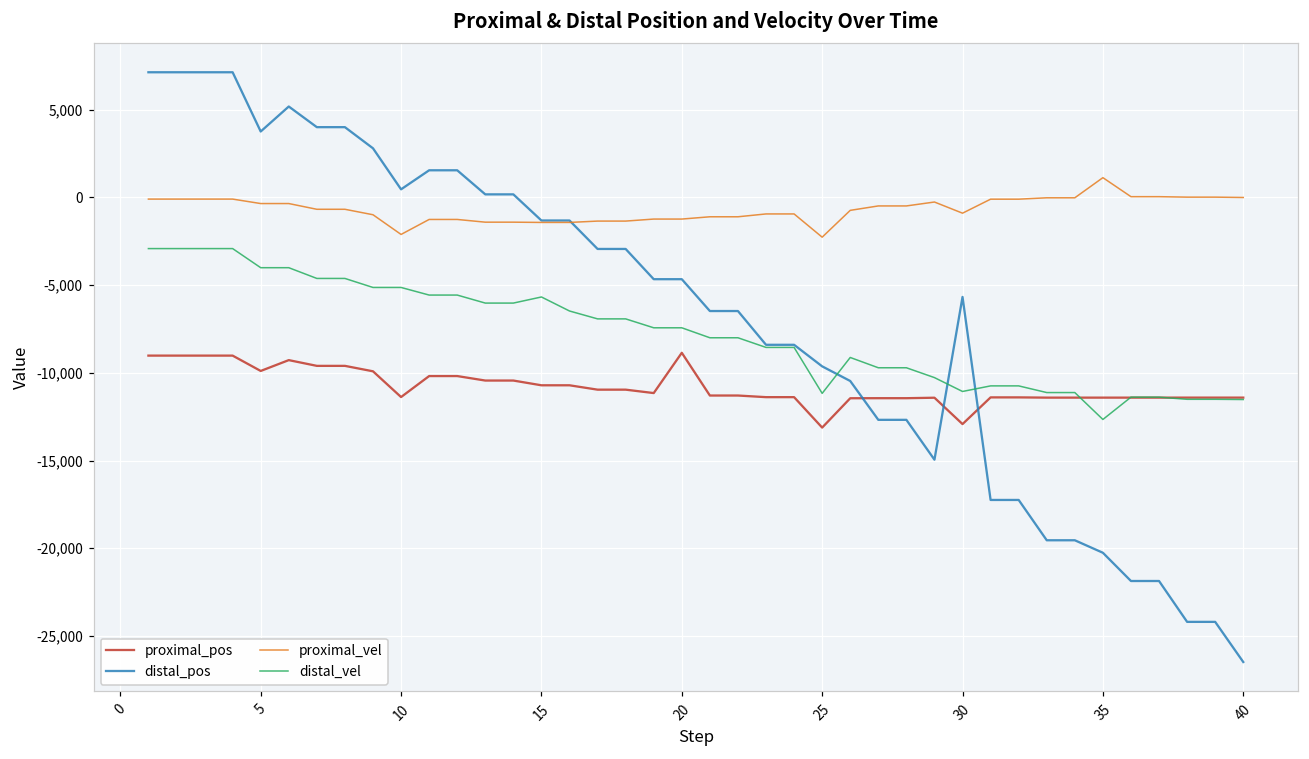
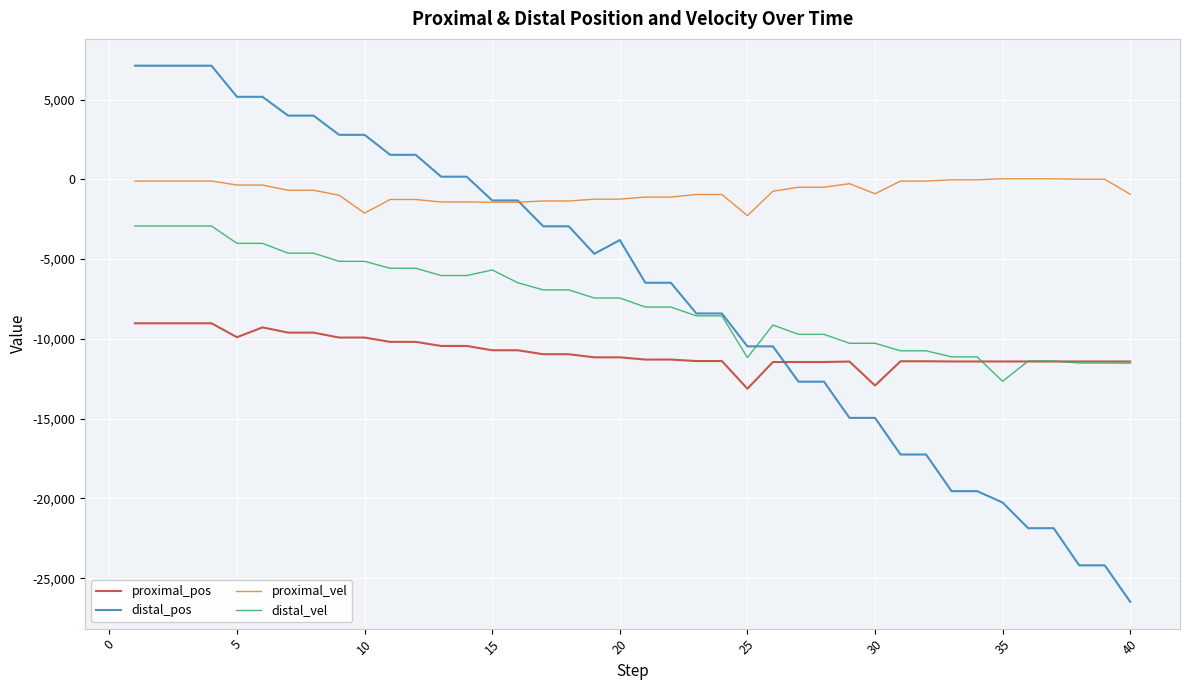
distal_pos, 5: 3,700 -> 5,200
proximal_pos, 10: -11,400 -> -9,900
distal_pos, 10: 500 -> 2,800
proximal_pos, 20: -8,900 -> -11,200
distal_pos, 20: -4,700 -> -3,800
distal_pos, 25: -9,600 -> -10,500
distal_pos, 30: -5,700 -> -15,000
distal_vel, 30: -11,100 -> -10,300
proximal_vel, 35: 1,100 -> 0
proximal_vel, 40: 0 -> -900
